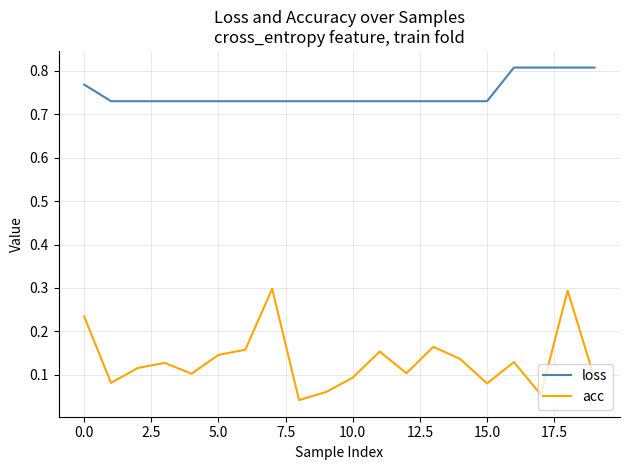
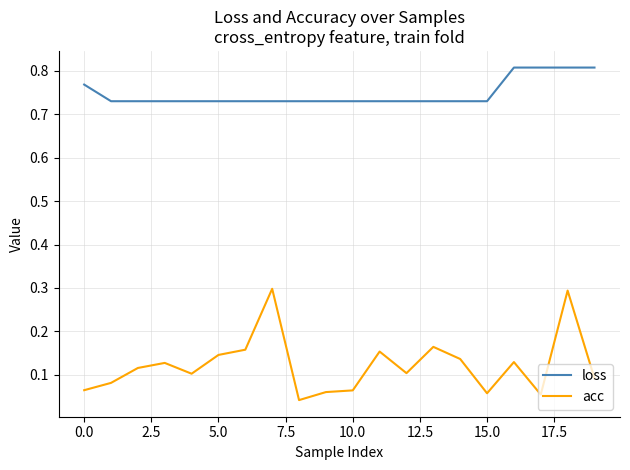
acc, 0.0: 0.23 -> 0.06
acc, 10.0: 0.09 -> 0.06
acc, 15.0: 0.08 -> 0.06
